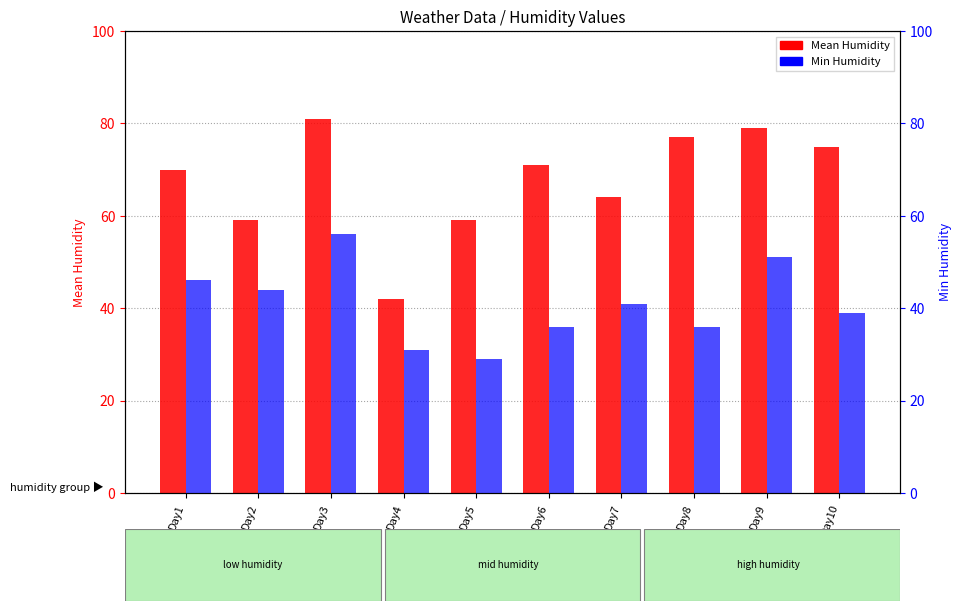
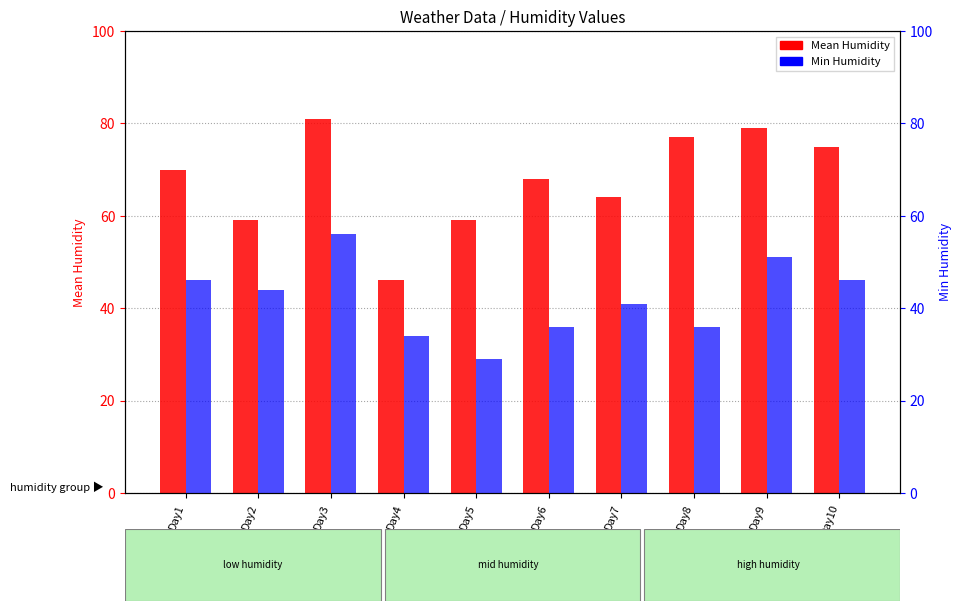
Mean Humidity, Day4: 42 -> 46
Mean Humidity, Day6: 71 -> 68
Min Humidity, Day4: 31 -> 34
Min Humidity, Day10: 39 -> 46
